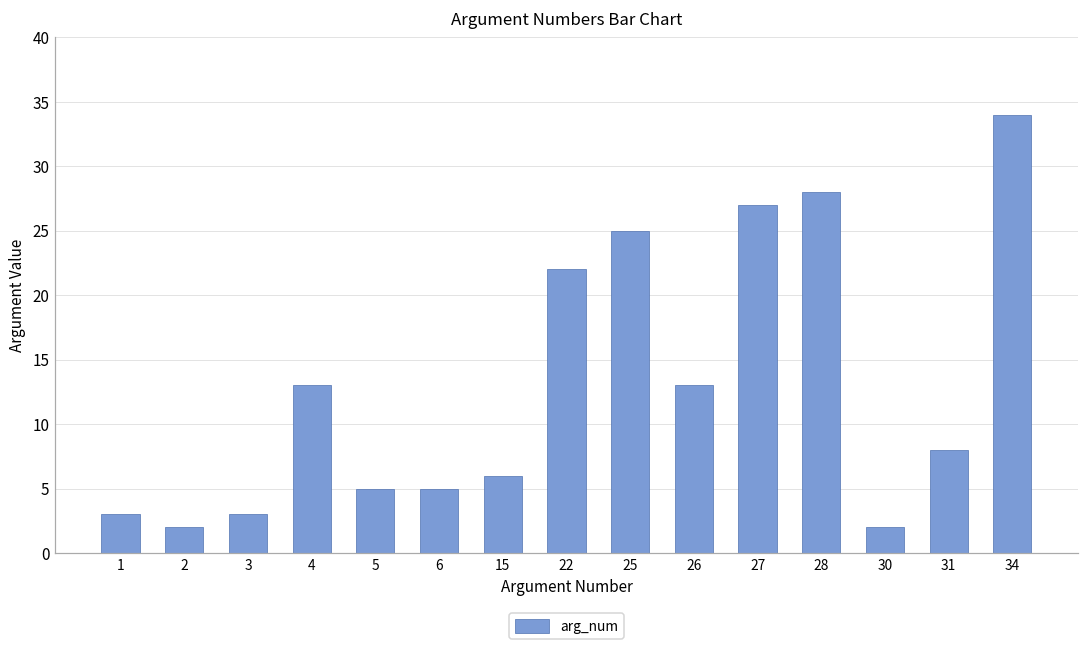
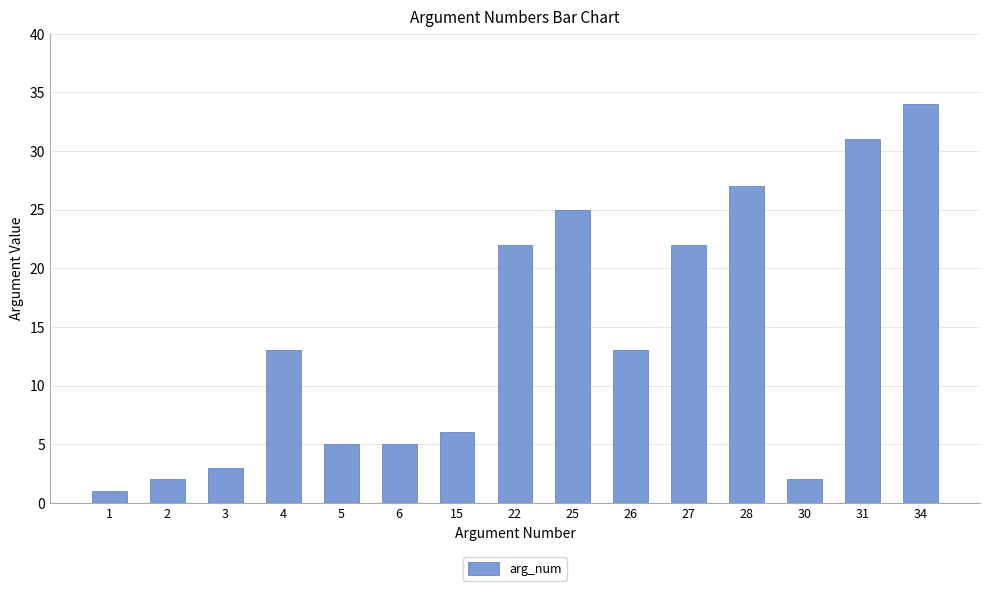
1: 3 -> 1
27: 27 -> 22
28: 28 -> 27
31: 8 -> 31
